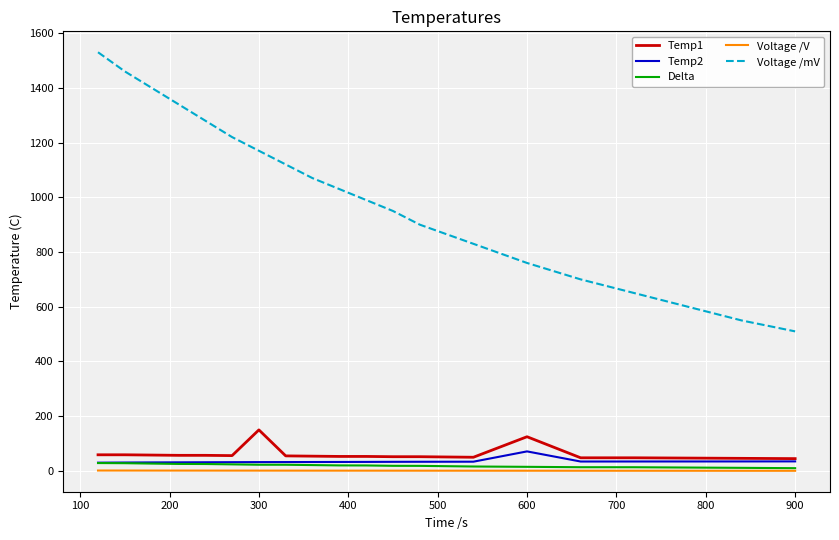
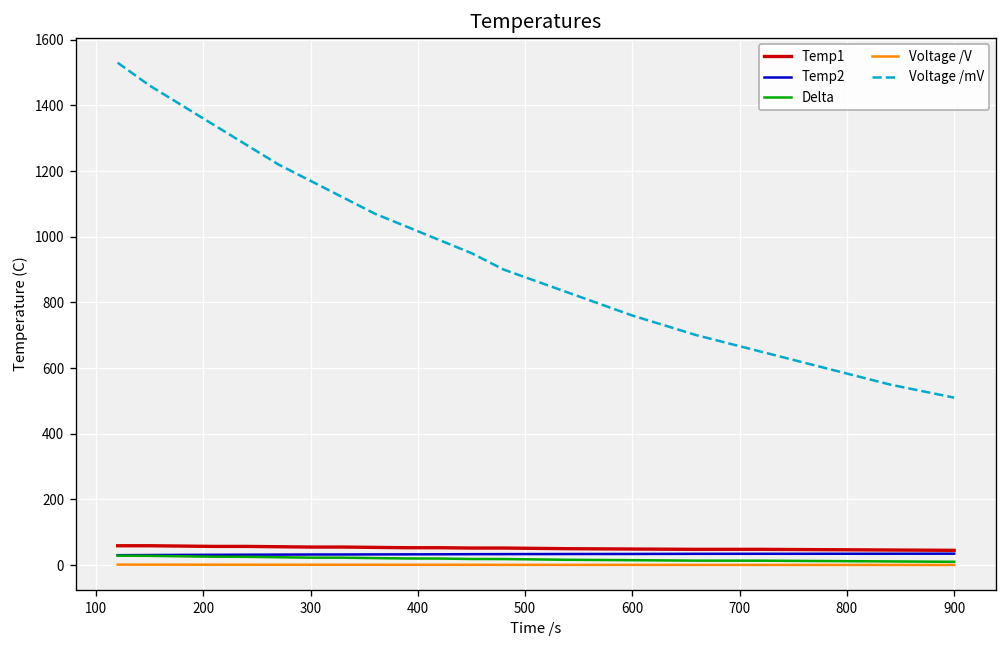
Temp1, 300: 150 -> 60
Temp1, 600: 130 -> 50
Temp2, 600: 70 -> 30
